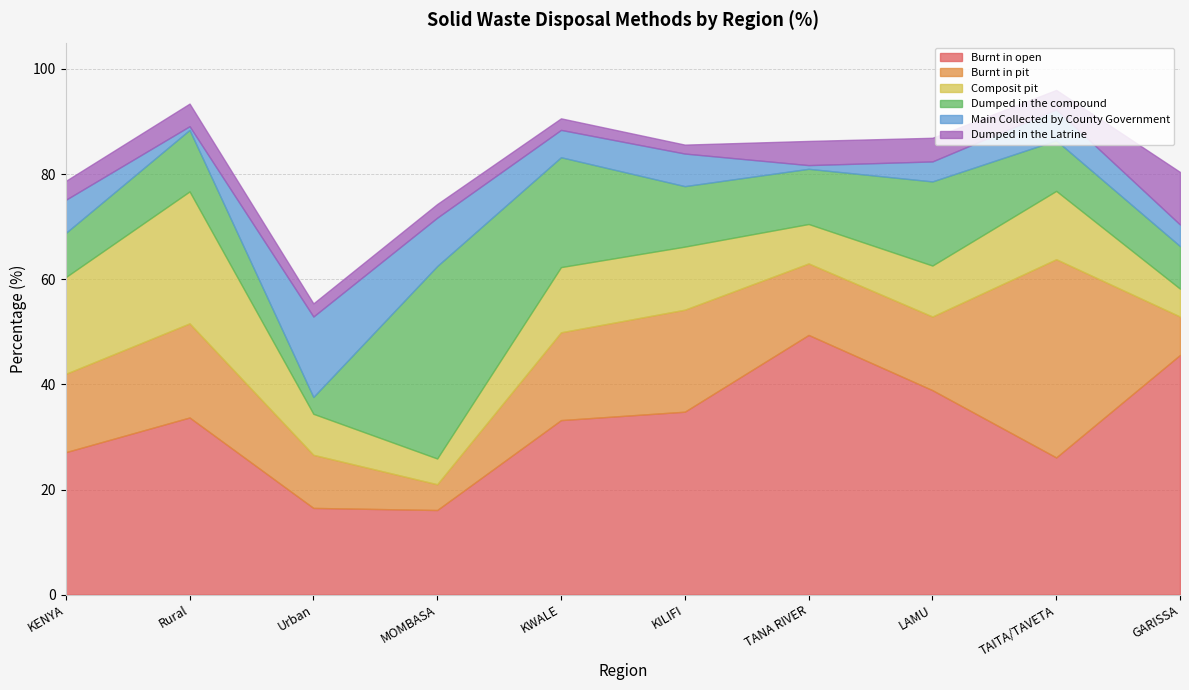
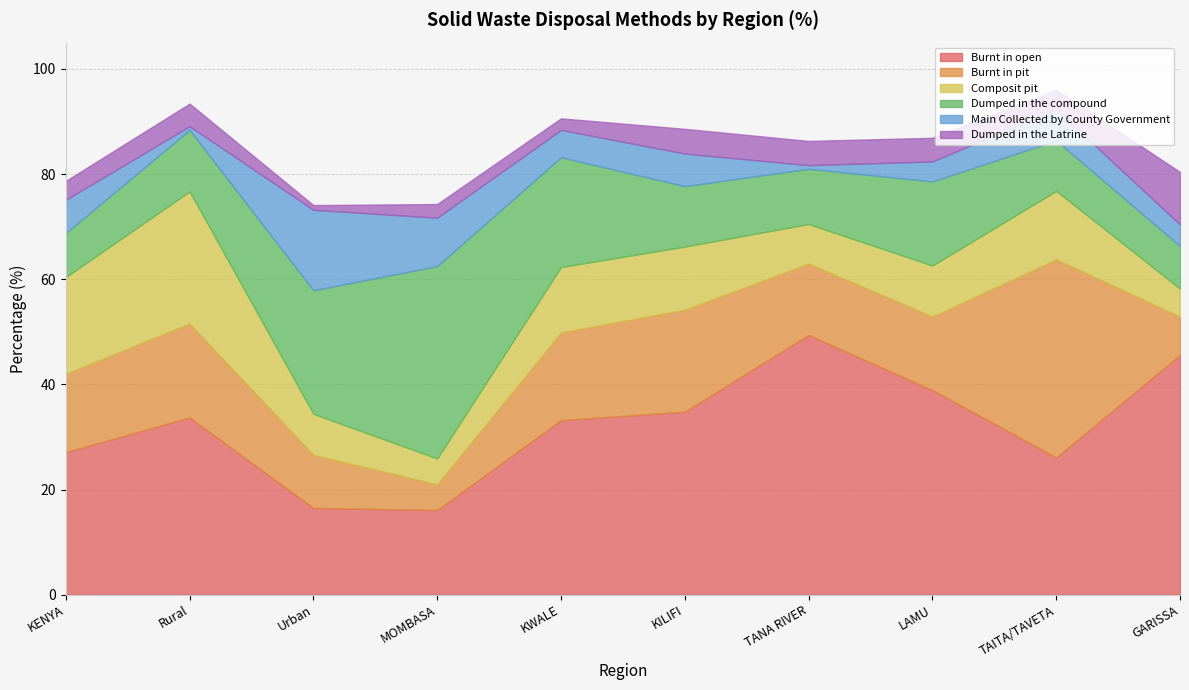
Dumped in the compound, Urban: 3 -> 24
Dumped in the Latrine, Urban: 3 -> 1
Dumped in the Latrine, KILIFI: 2 -> 5
